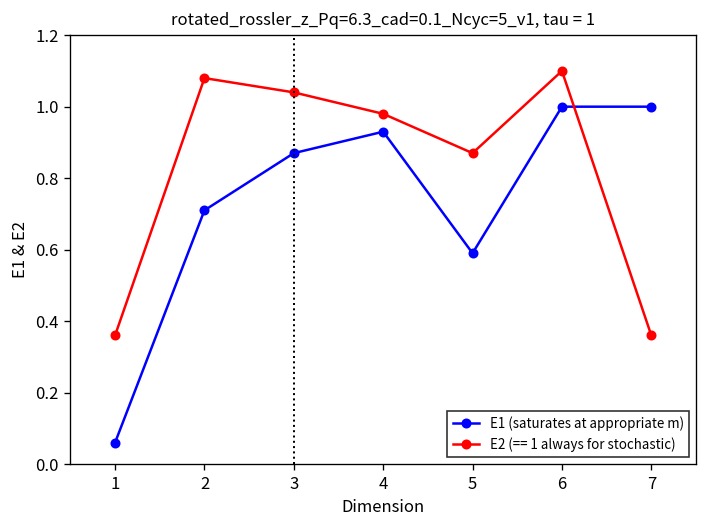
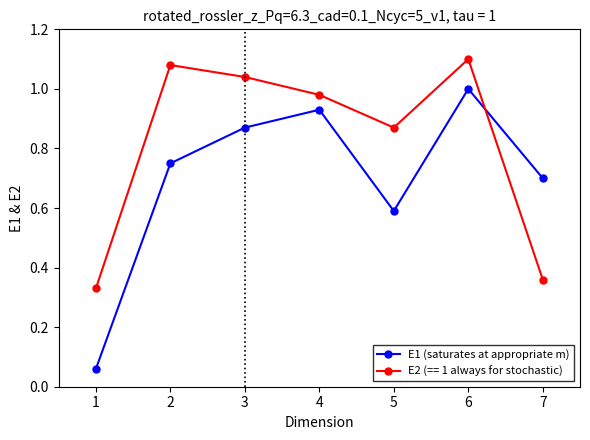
E2 (== 1 always for stochastic), 1: 0.36 -> 0.33
E1 (saturates at appropriate m), 2: 0.71 -> 0.75
E1 (saturates at appropriate m), 7: 1.0 -> 0.7
